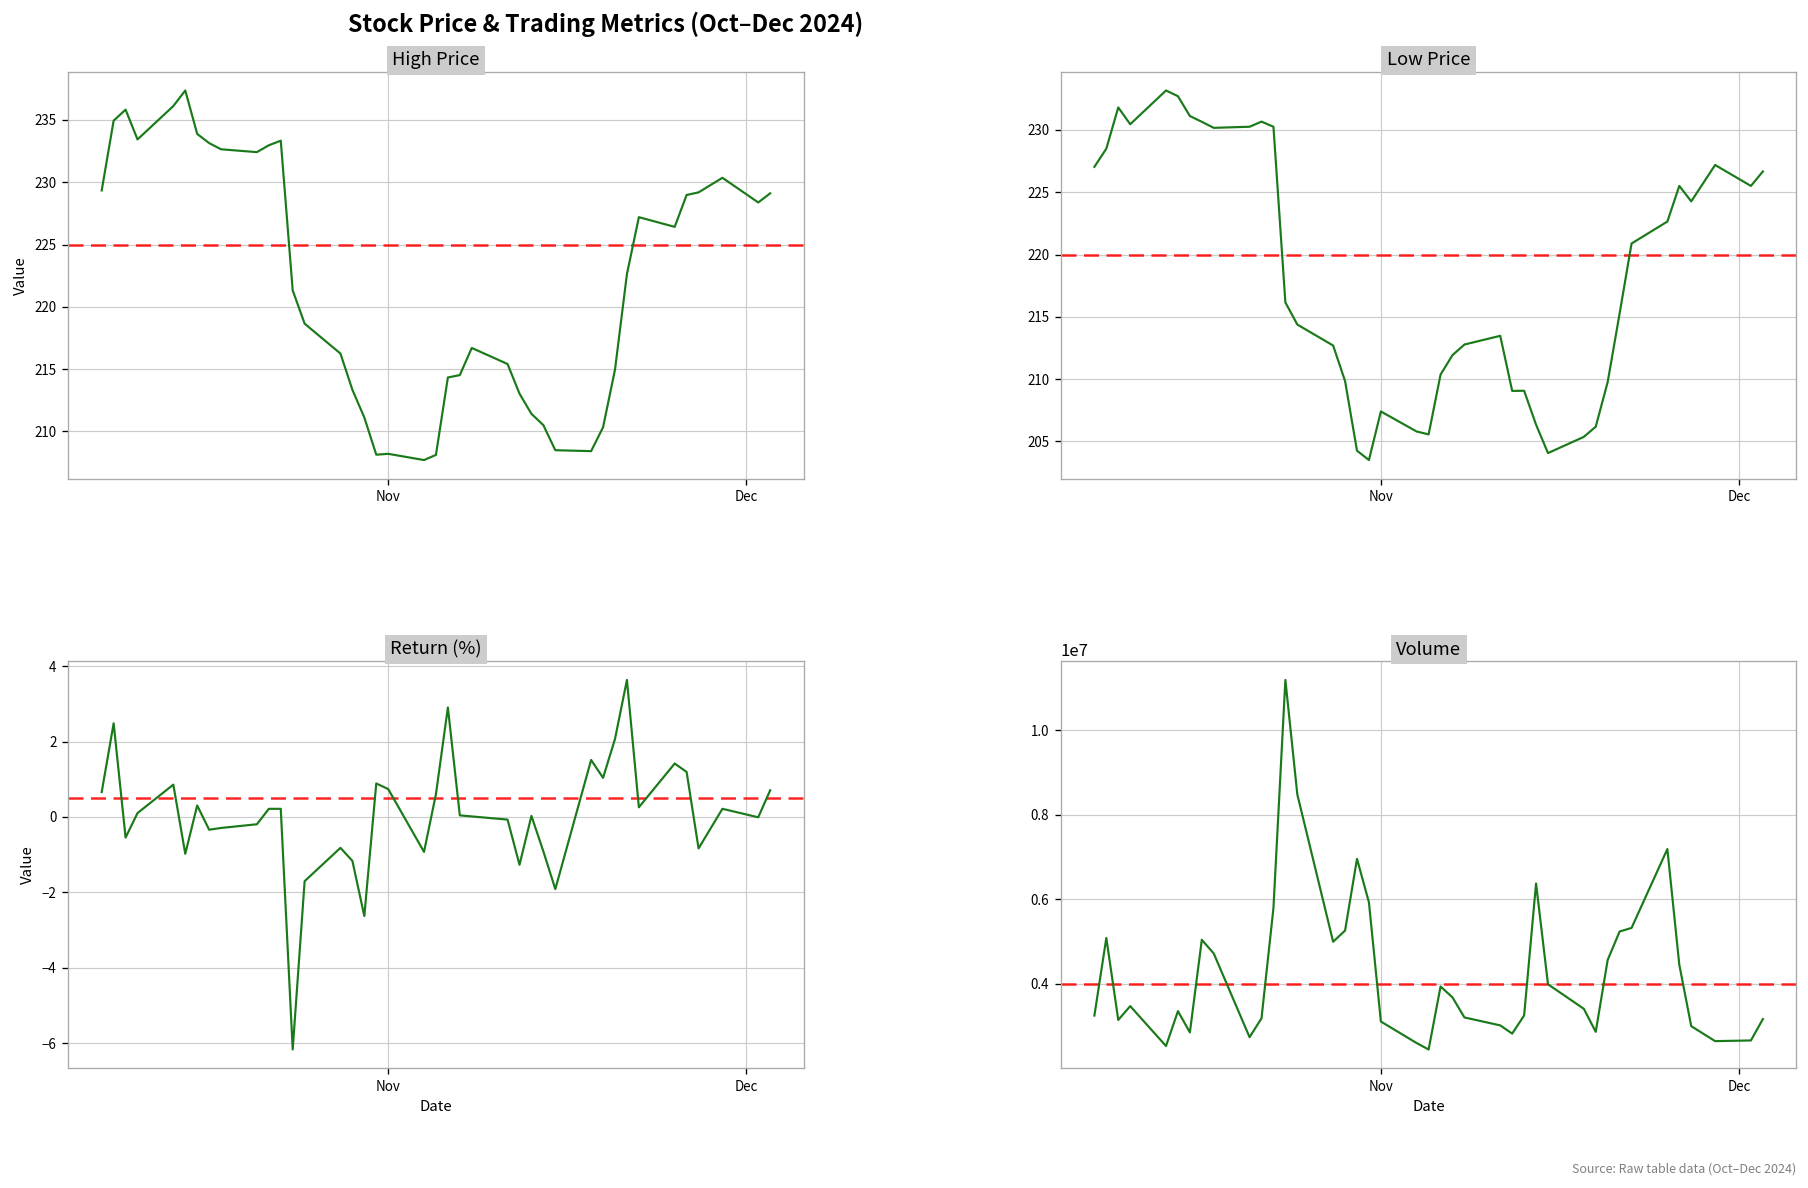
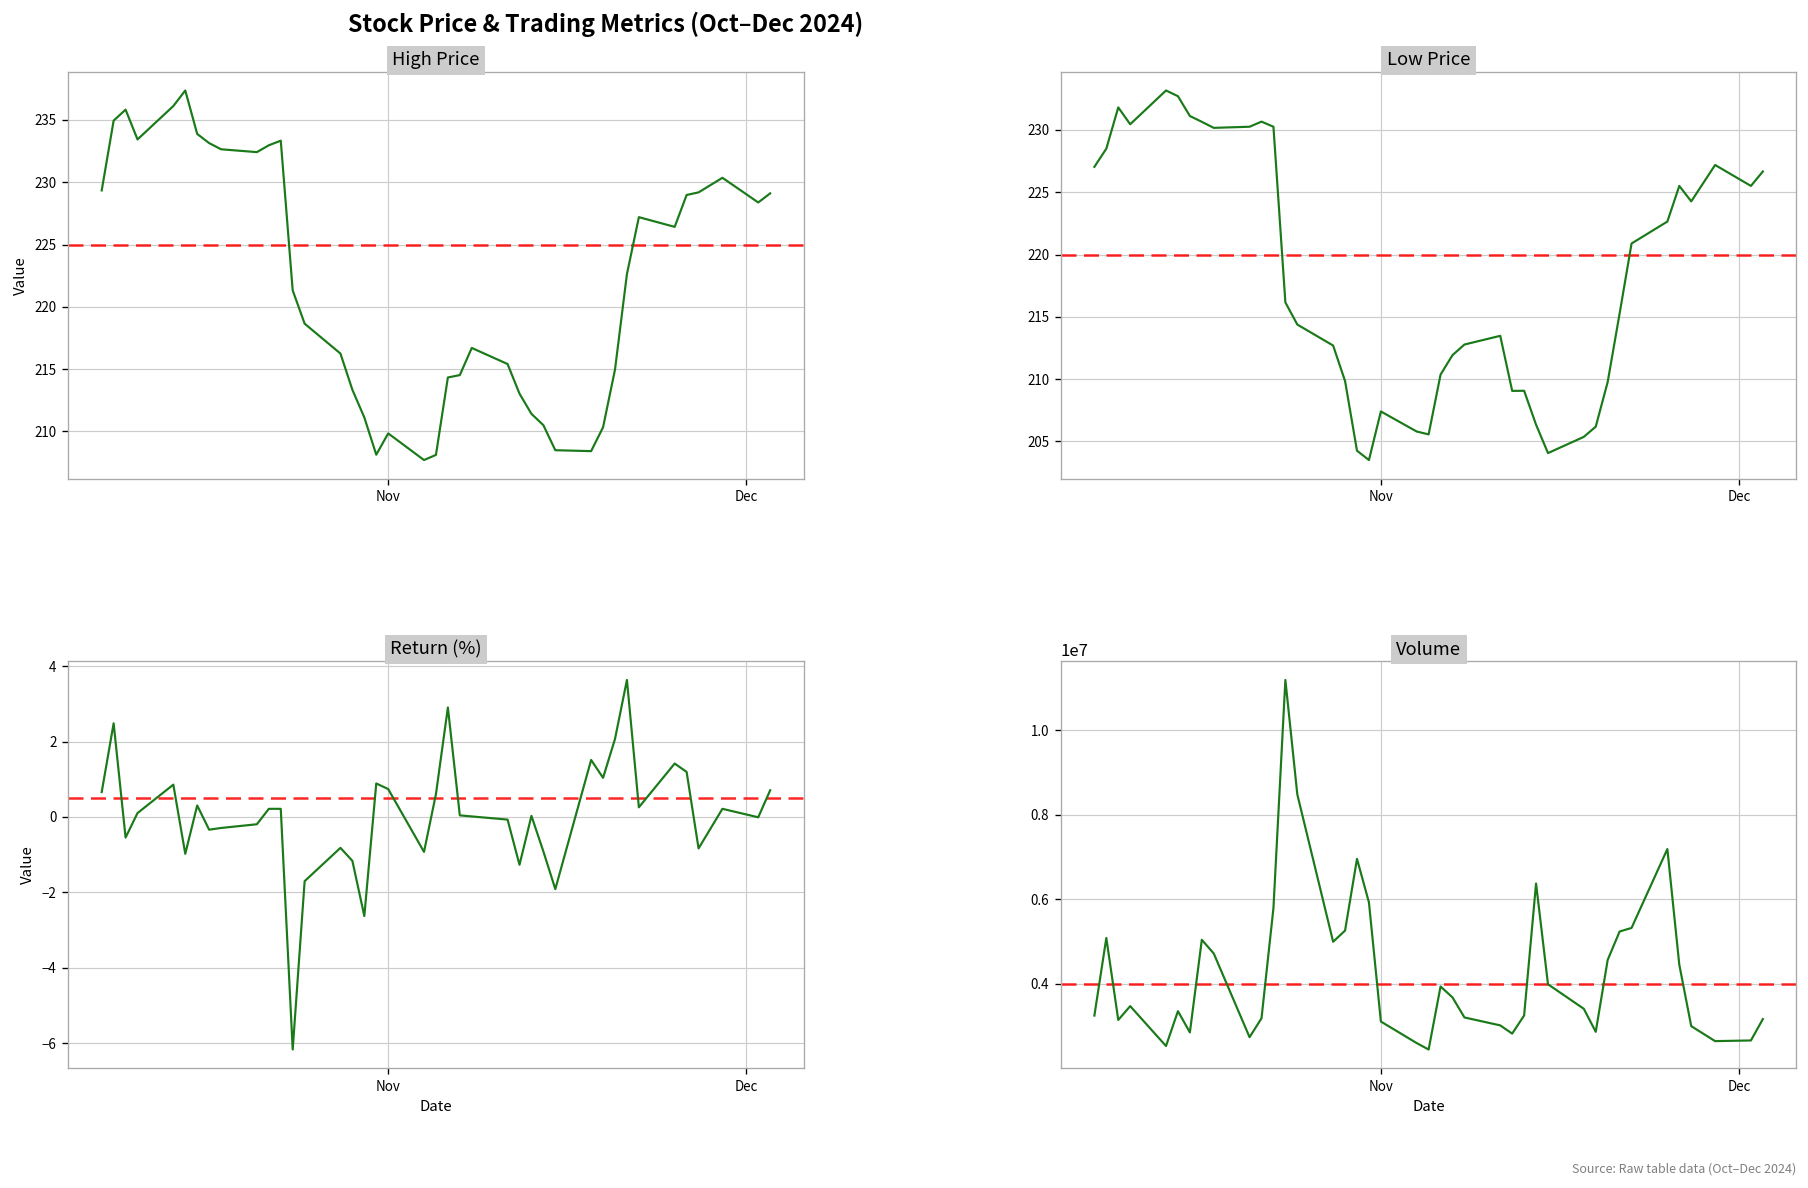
High Price, Nov: 208.2 -> 209.8
